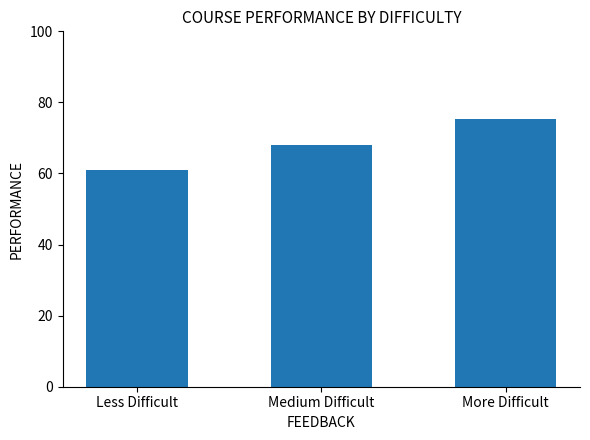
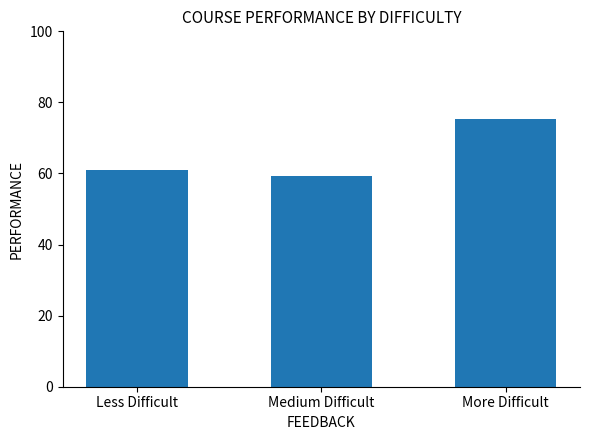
Medium Difficult: 68 -> 59
